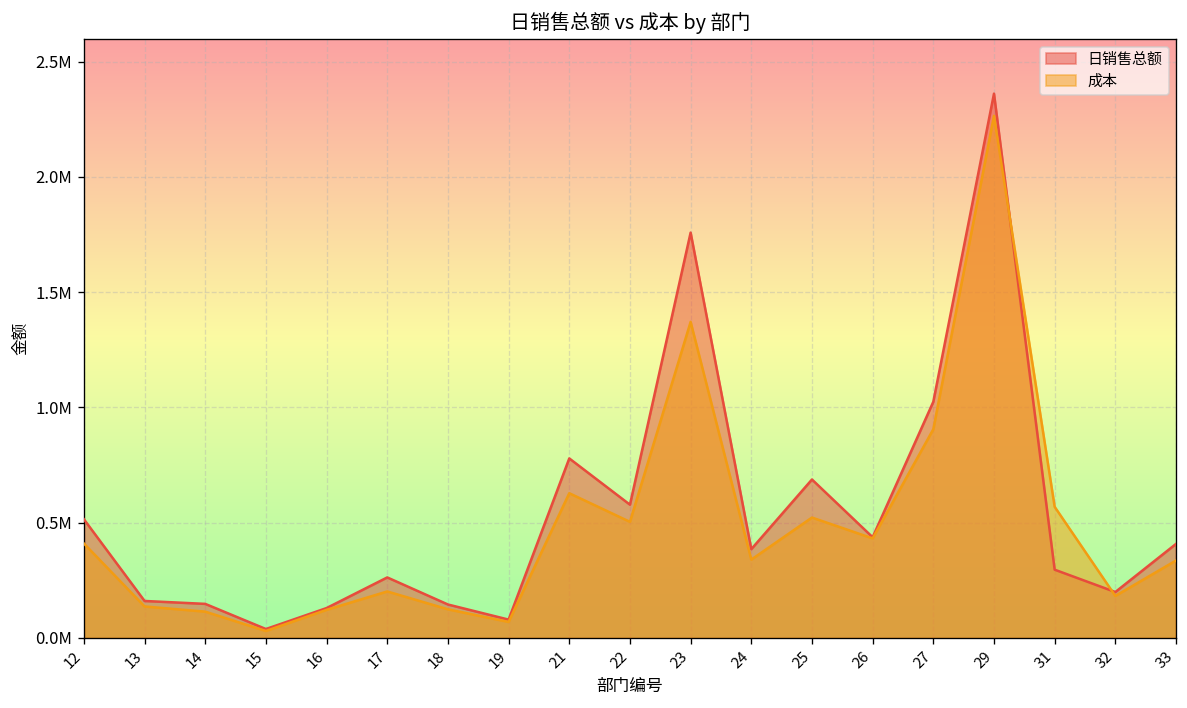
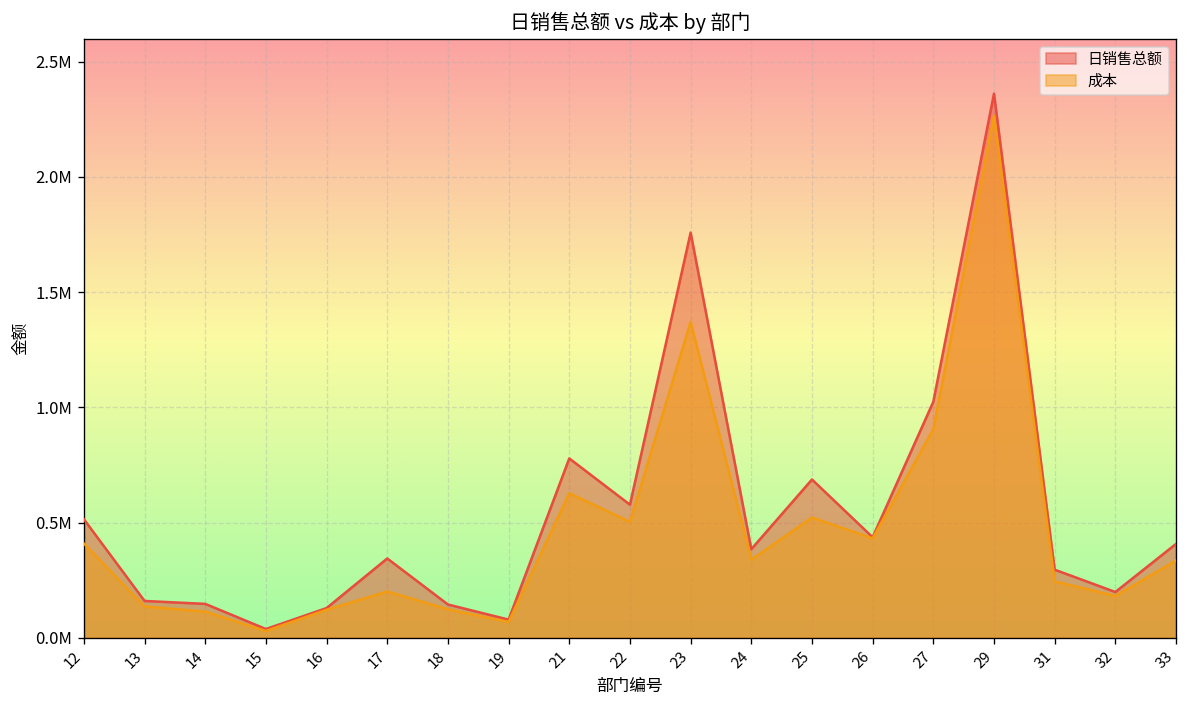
日销售总额, 17: 260000 -> 340000
成本, 31: 570000 -> 250000
